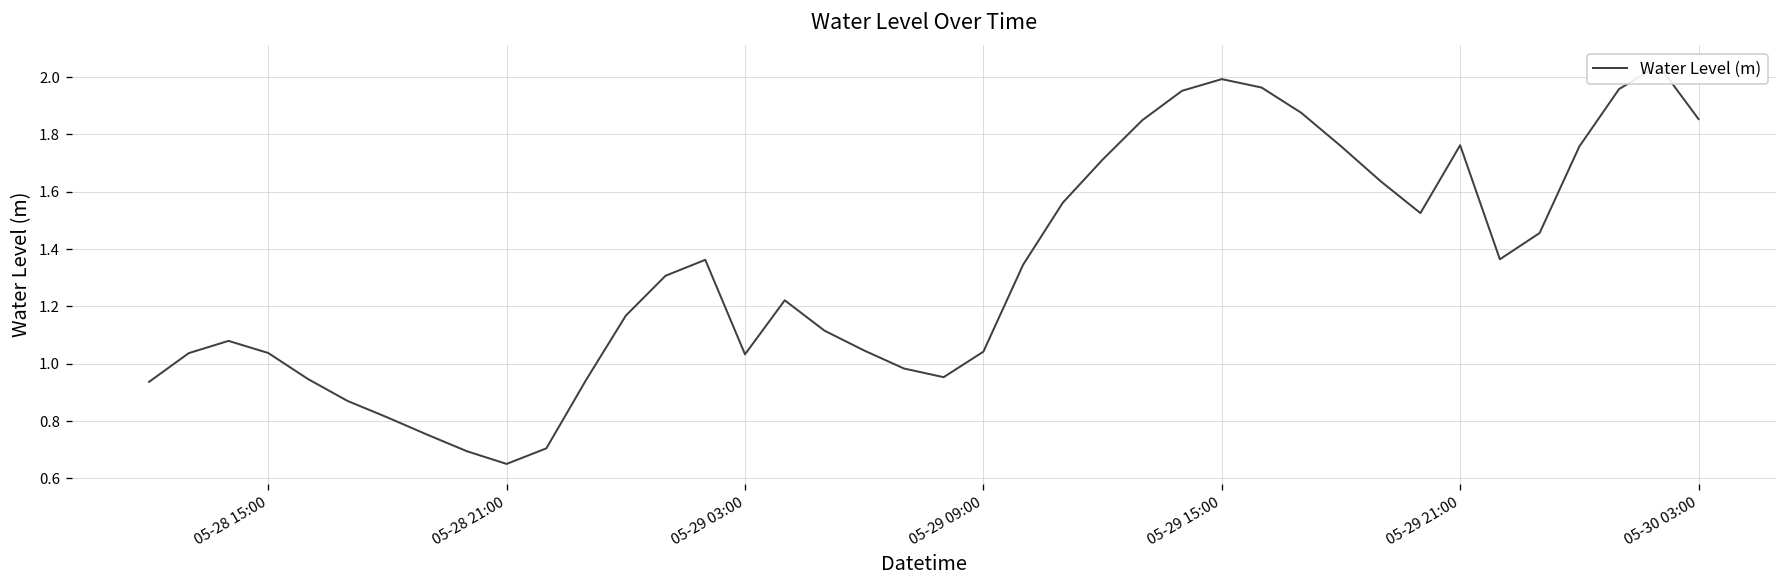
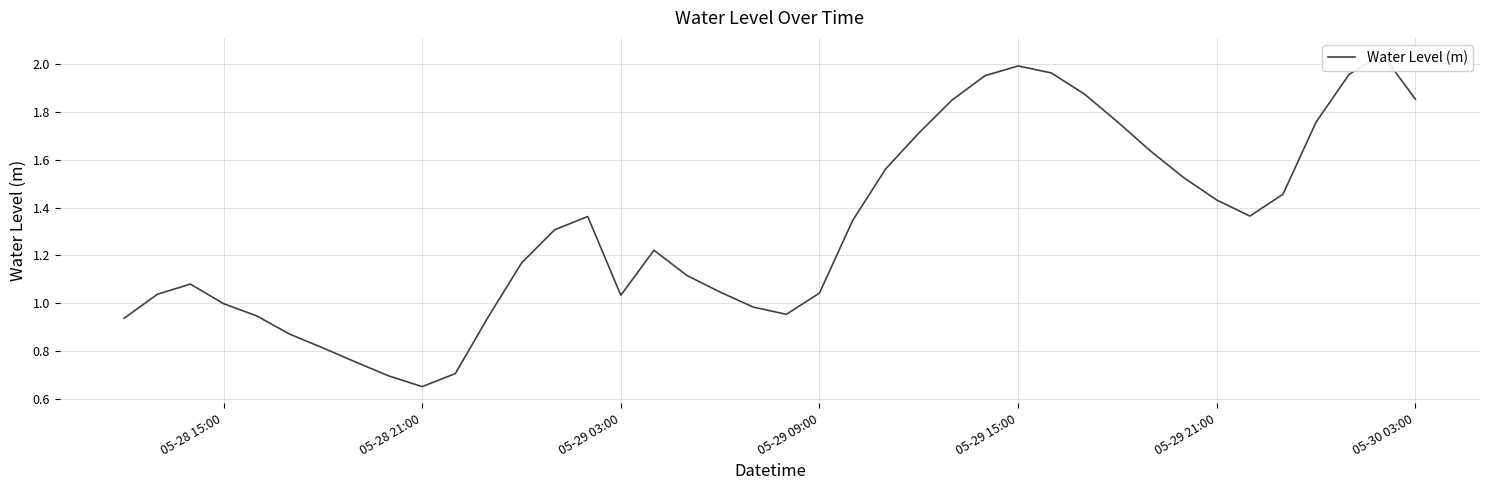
05-28 15:00: 1.04 -> 1.00
05-29 21:00: 1.76 -> 1.43
